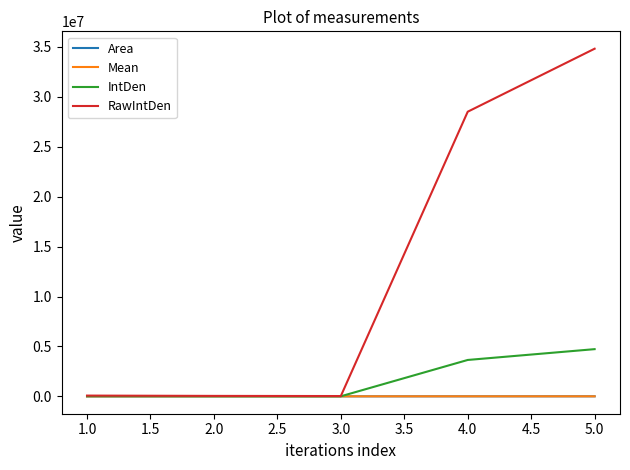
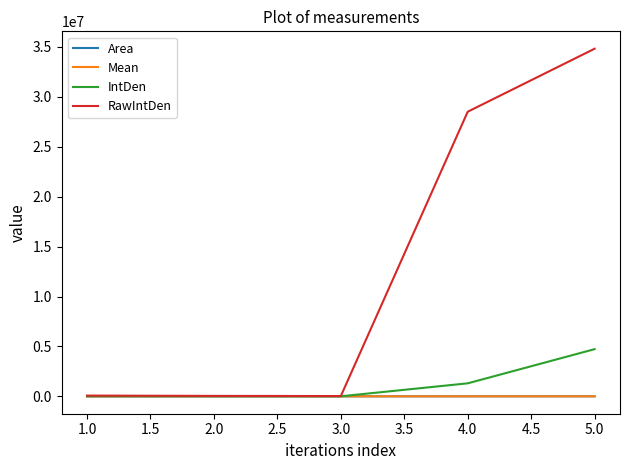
IntDen, 4.0: 4000000 -> 1000000
